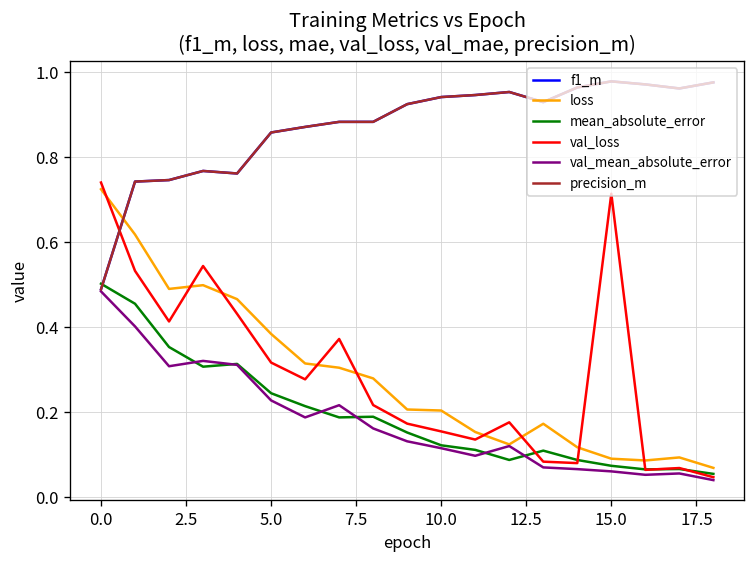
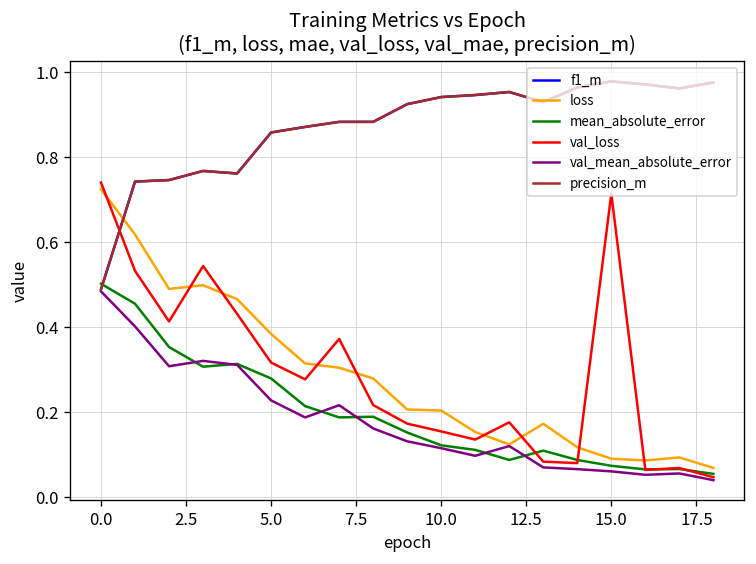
mean_absolute_error, 5.0: 0.25 -> 0.28
